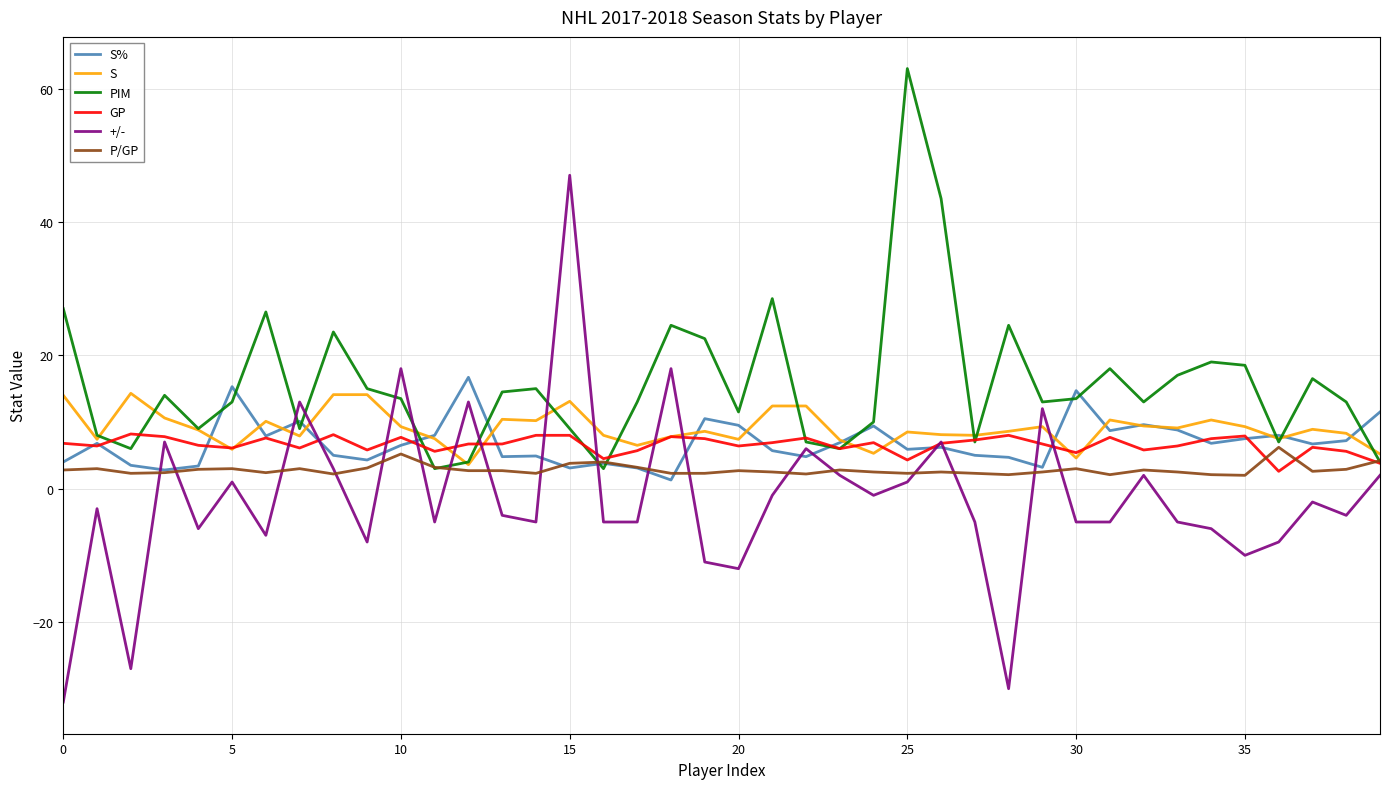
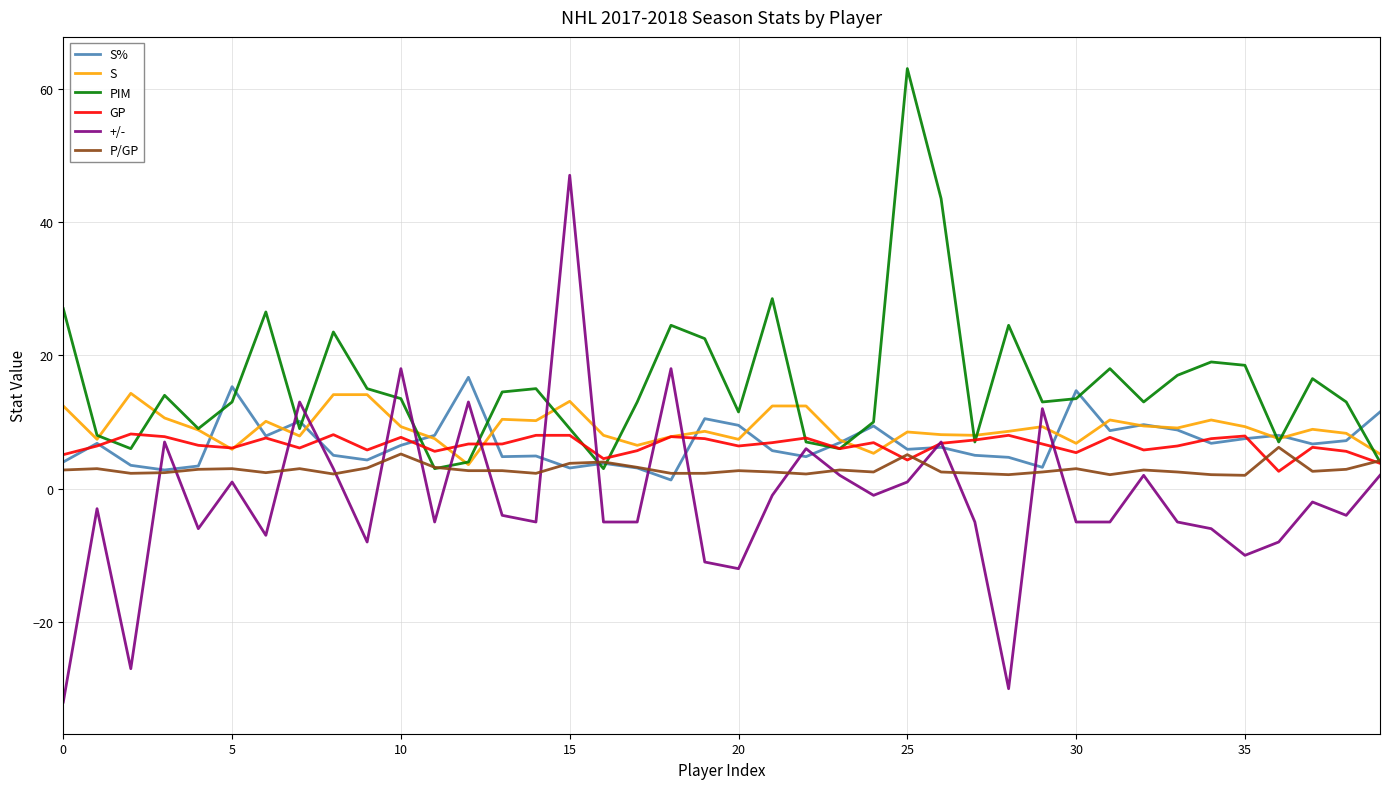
S, 0: 14 -> 12
GP, 0: 7 -> 5
P/GP, 25: 2 -> 5
S, 30: 5 -> 7
